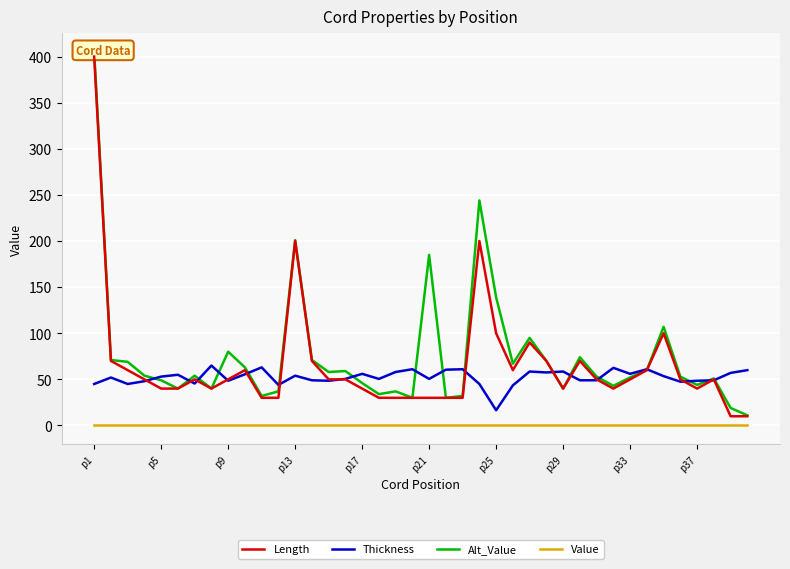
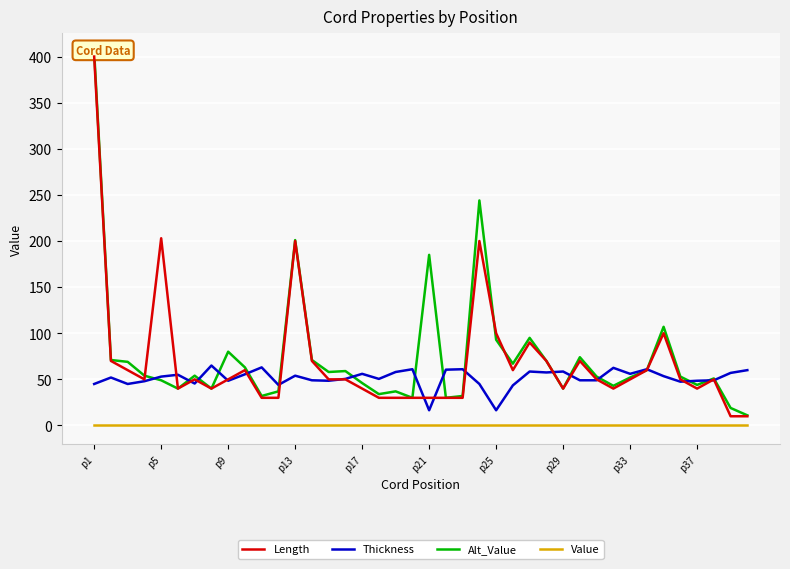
Length, p5: 40 -> 200
Thickness, p21: 50 -> 20
Alt_Value, p25: 140 -> 90
